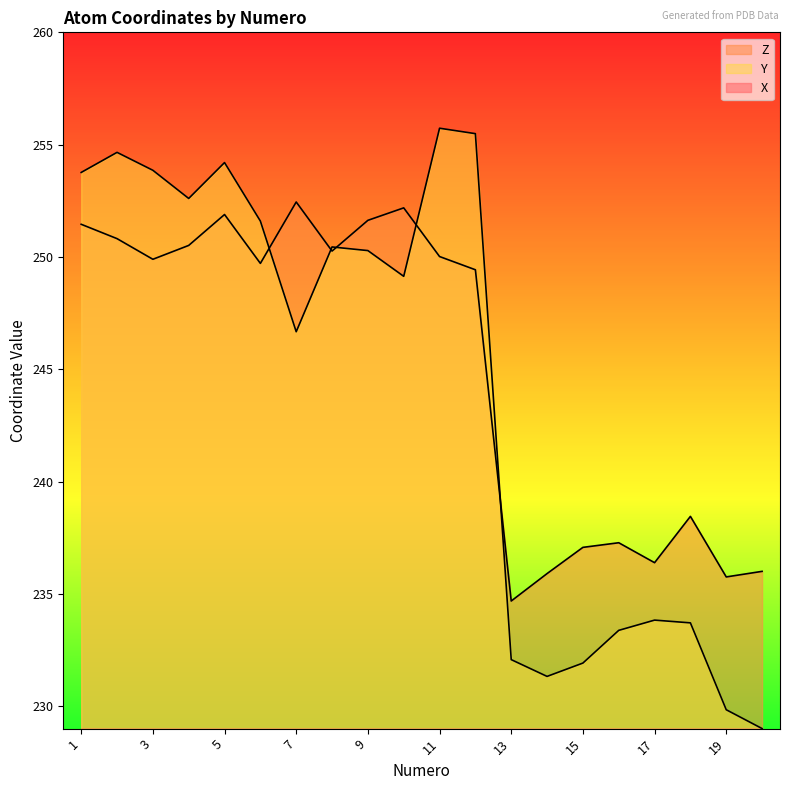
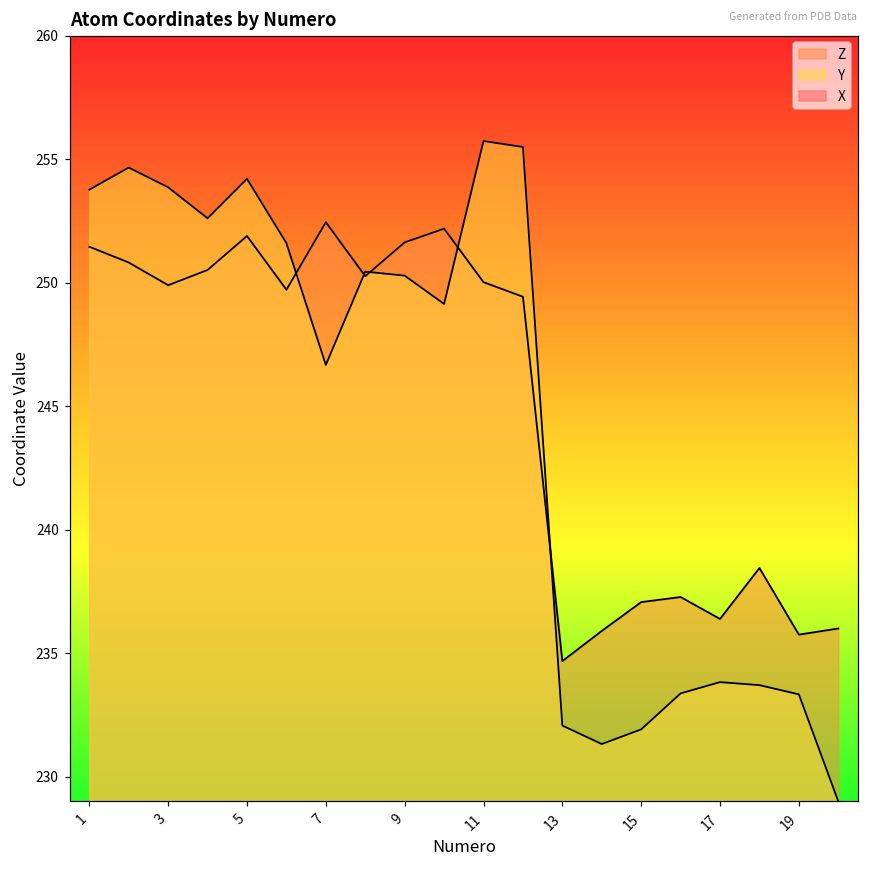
Y, 19: 229.8 -> 233.3
